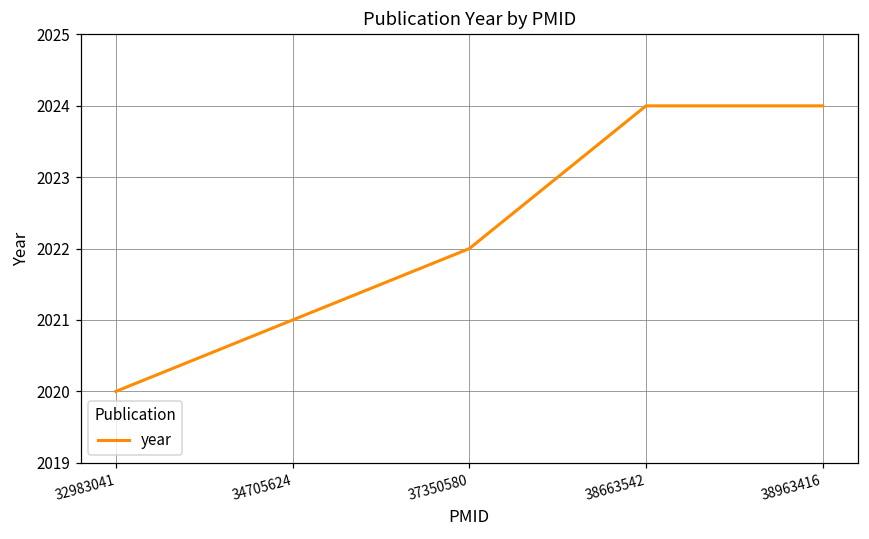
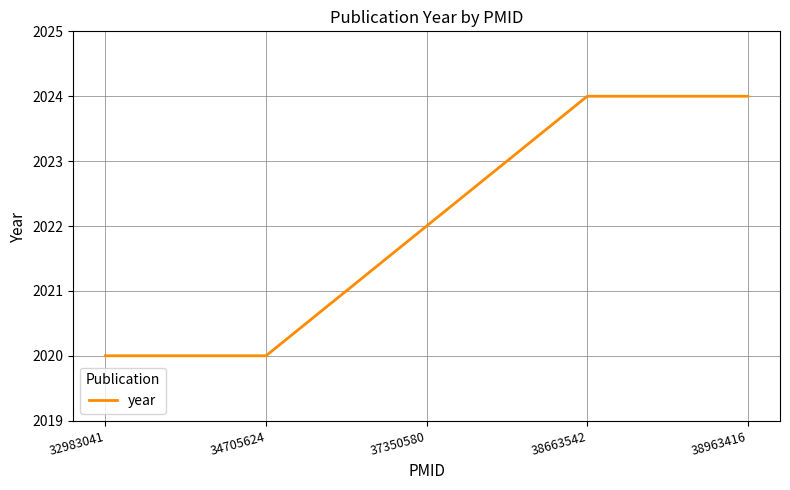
34705624: 2021 -> 2020
